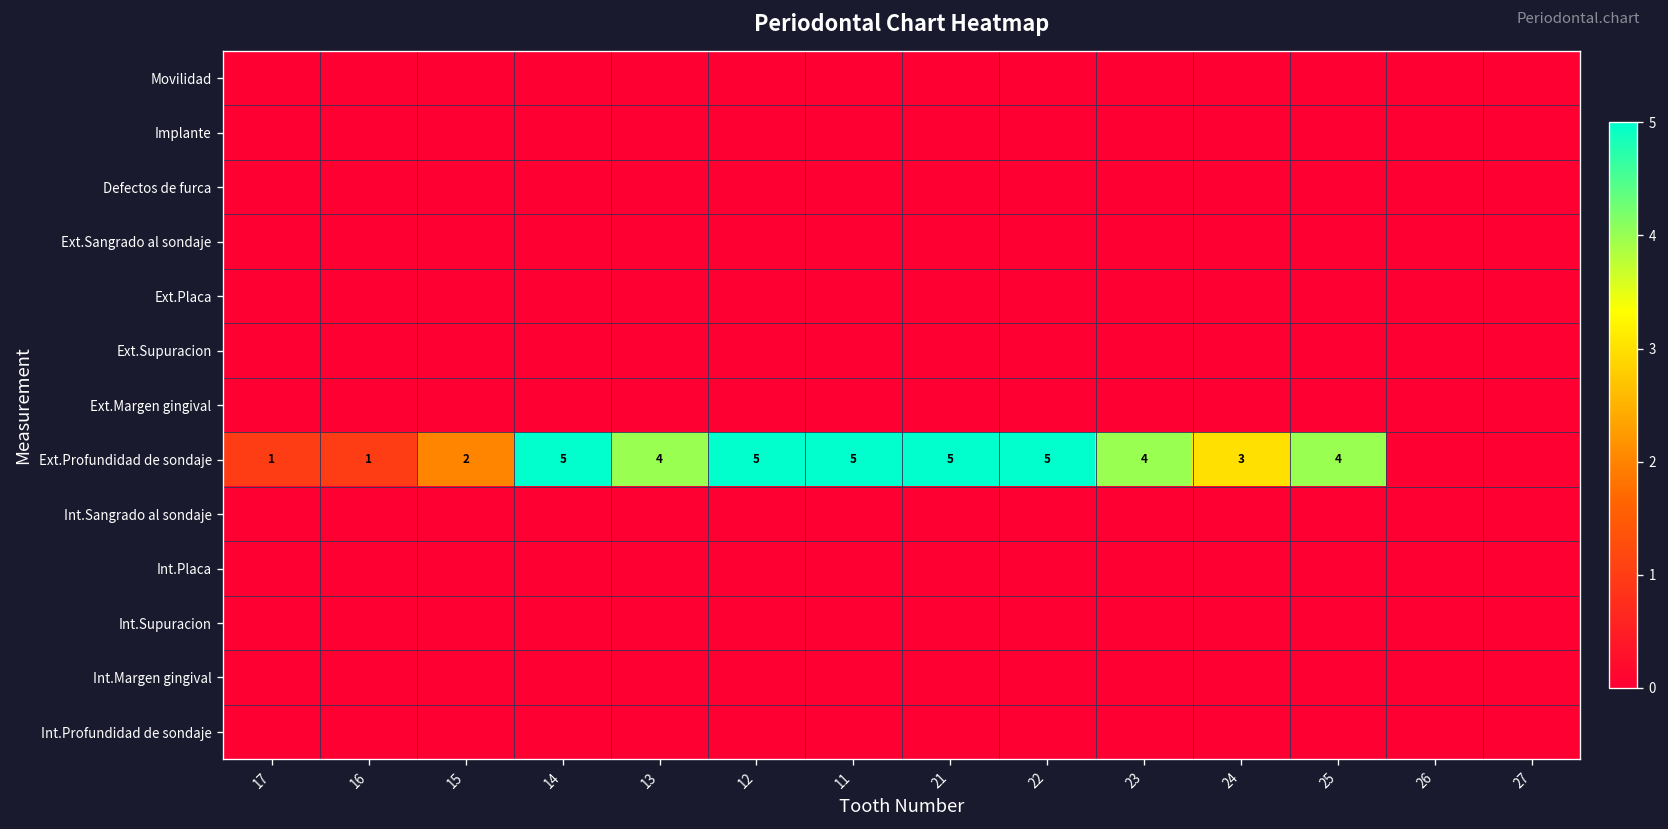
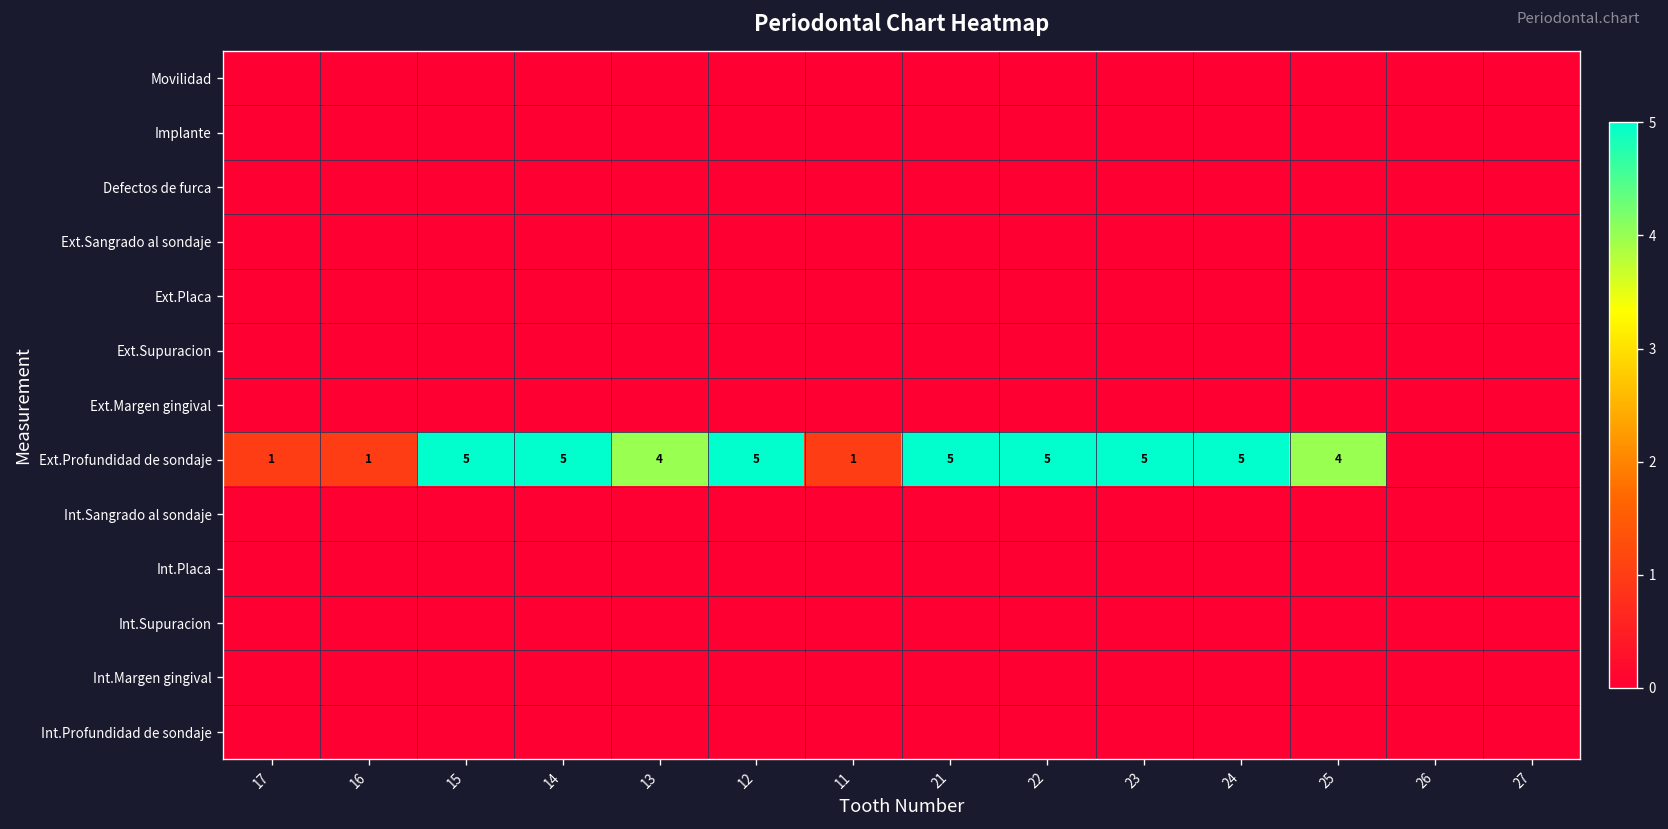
Ext.Profundidad de sondaje, 15: 2 -> 5
Ext.Profundidad de sondaje, 11: 5 -> 1
Ext.Profundidad de sondaje, 23: 4 -> 5
Ext.Profundidad de sondaje, 24: 3 -> 5
